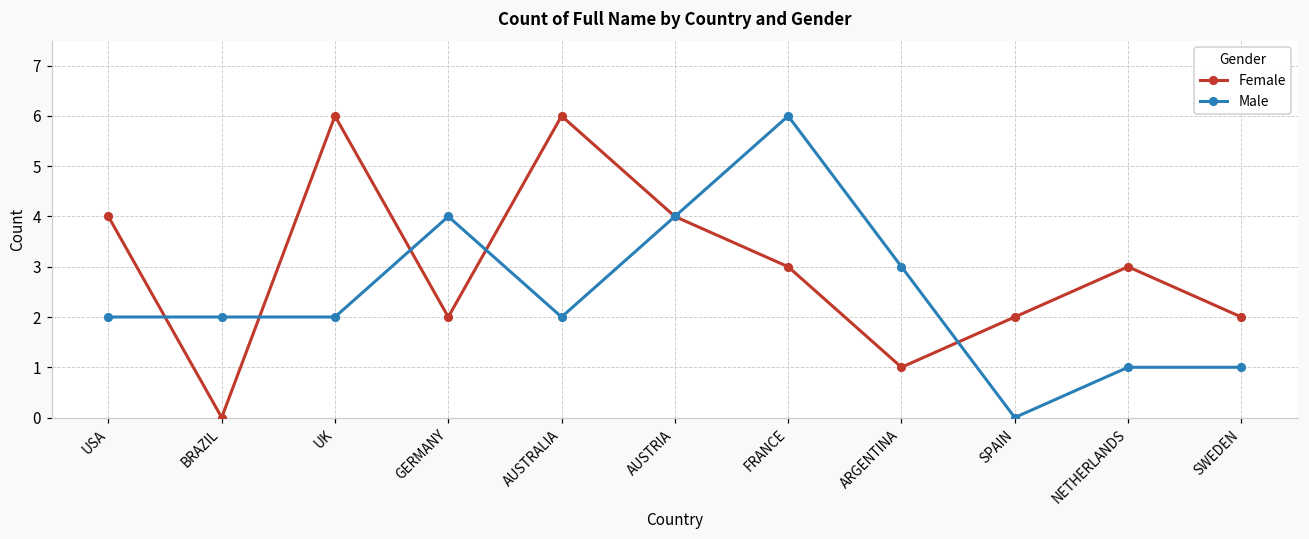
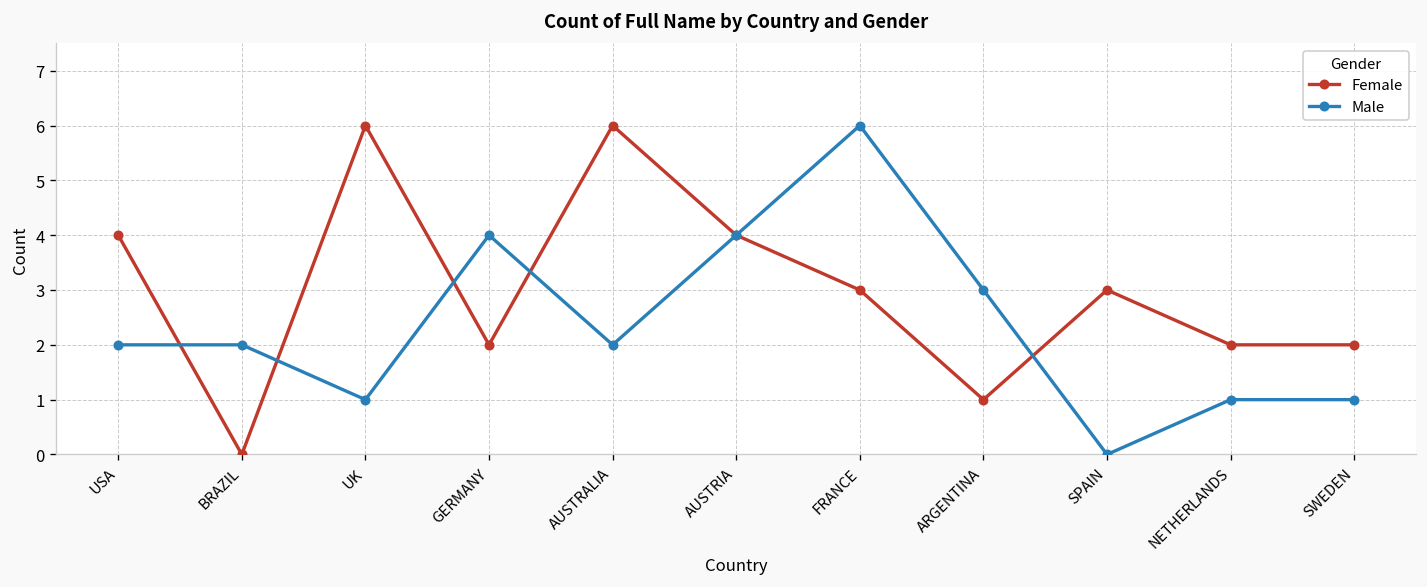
Male, UK: 2 -> 1
Female, SPAIN: 2 -> 3
Female, NETHERLANDS: 3 -> 2
